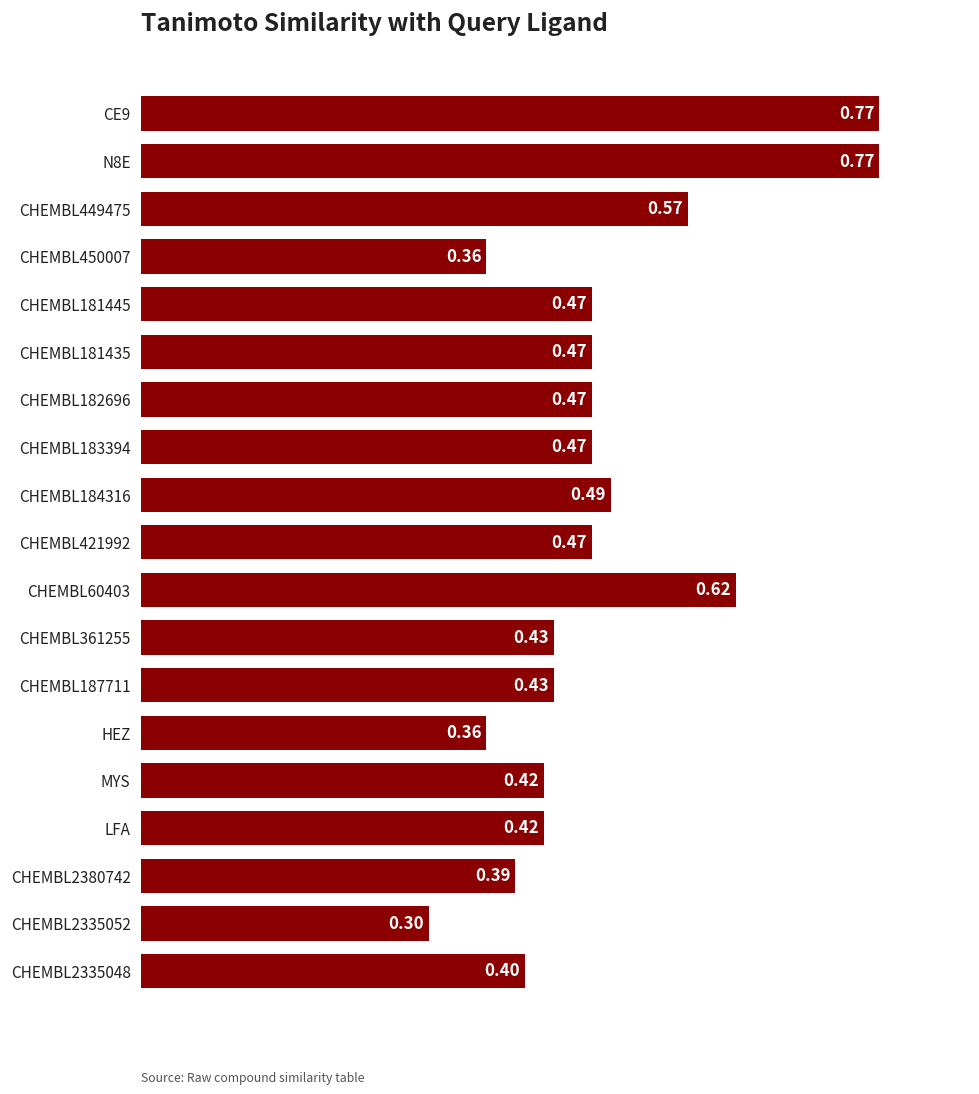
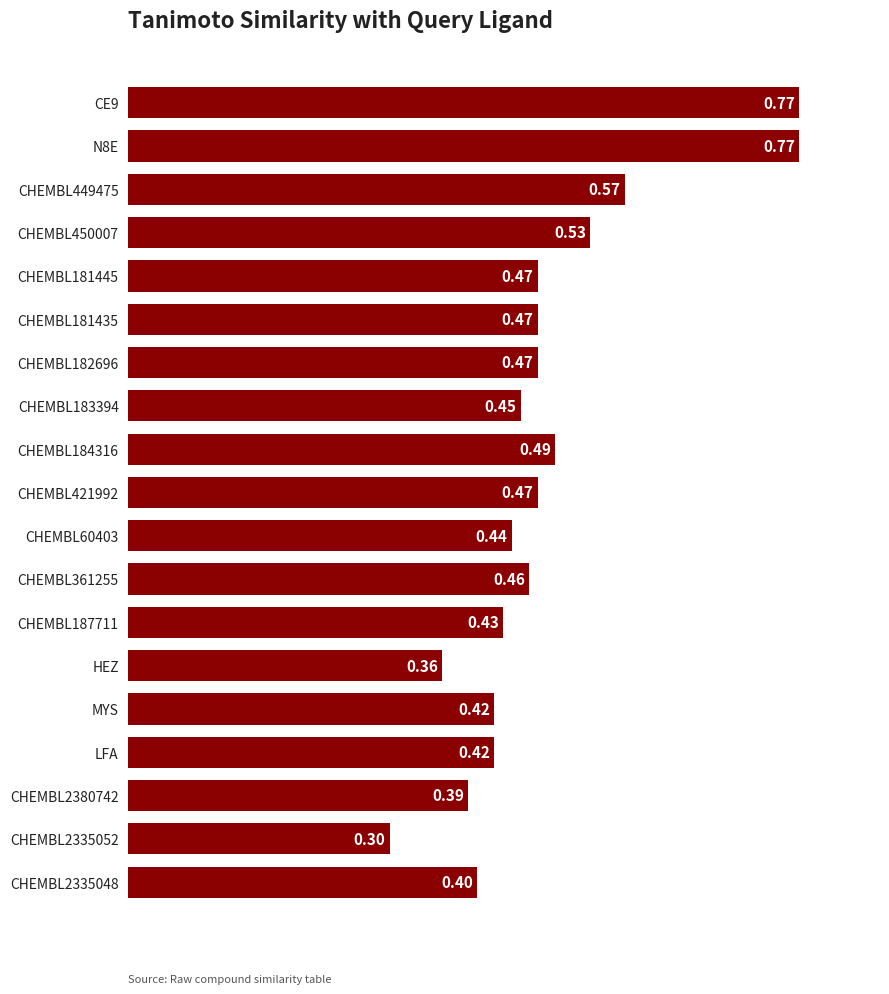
CHEMBL450007: 0.36 -> 0.53
CHEMBL183394: 0.47 -> 0.45
CHEMBL60403: 0.62 -> 0.44
CHEMBL361255: 0.43 -> 0.46
